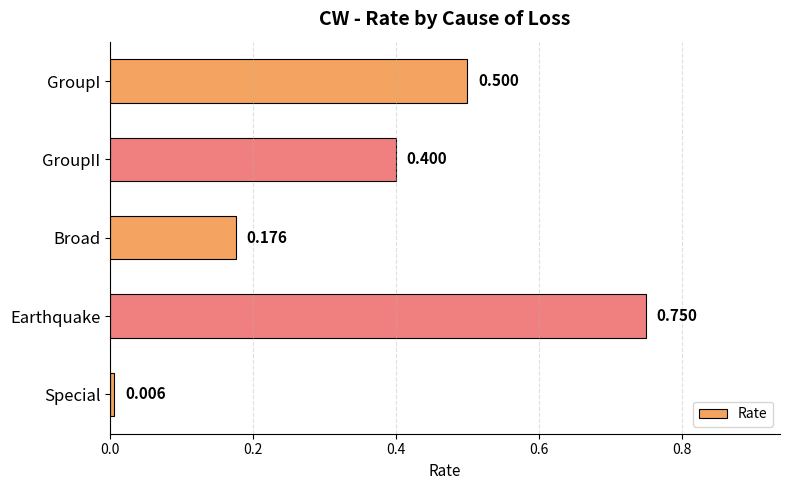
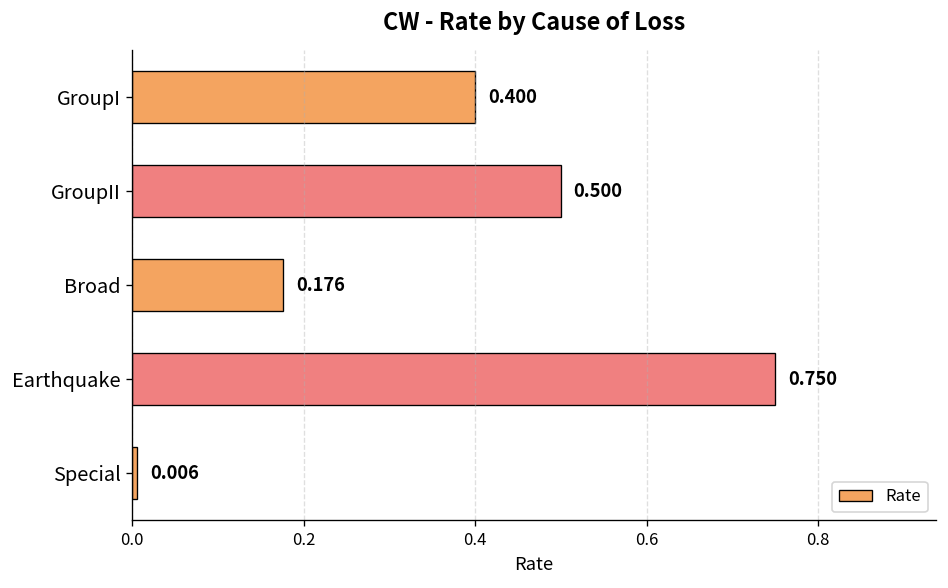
GroupI: 0.500 -> 0.400
GroupII: 0.400 -> 0.500
